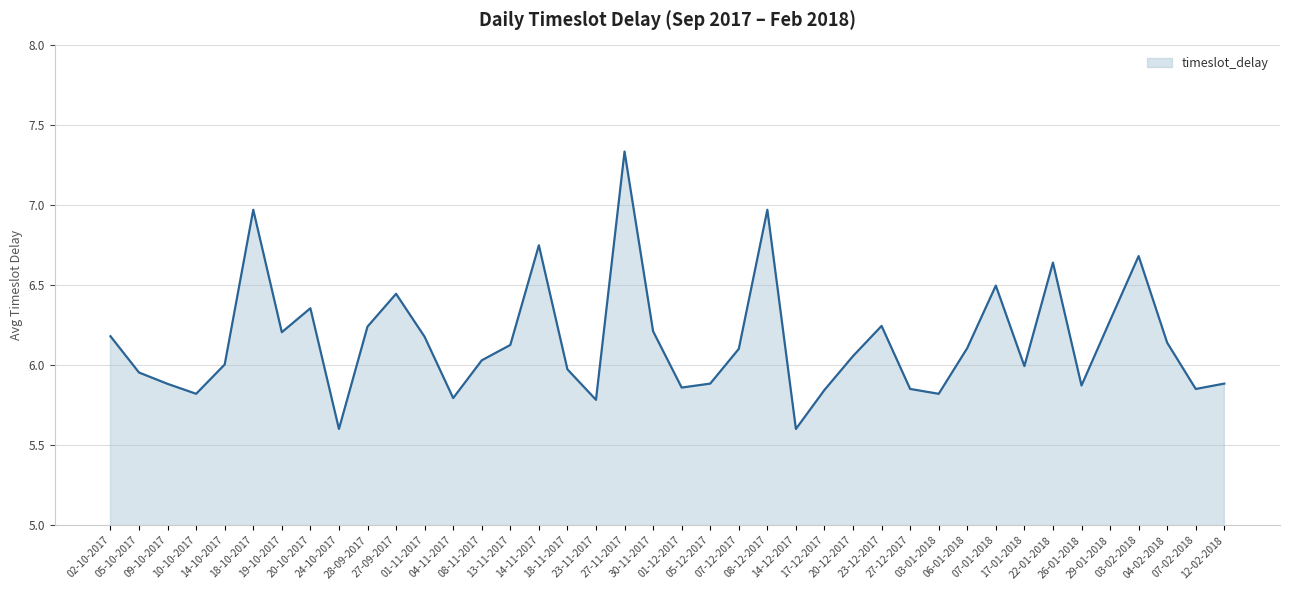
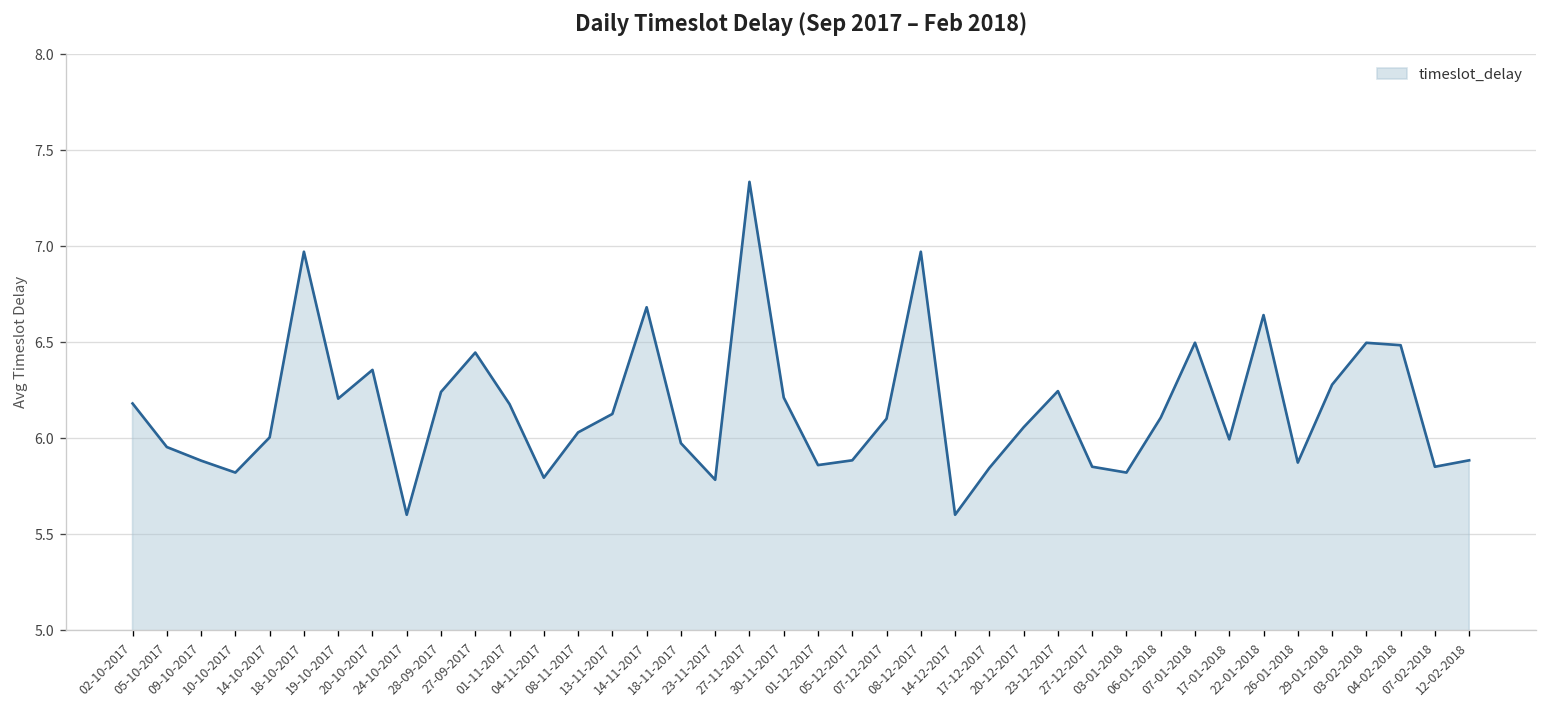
14-11-2017: 6.75 -> 6.68
03-02-2018: 6.68 -> 6.50
04-02-2018: 6.14 -> 6.49
